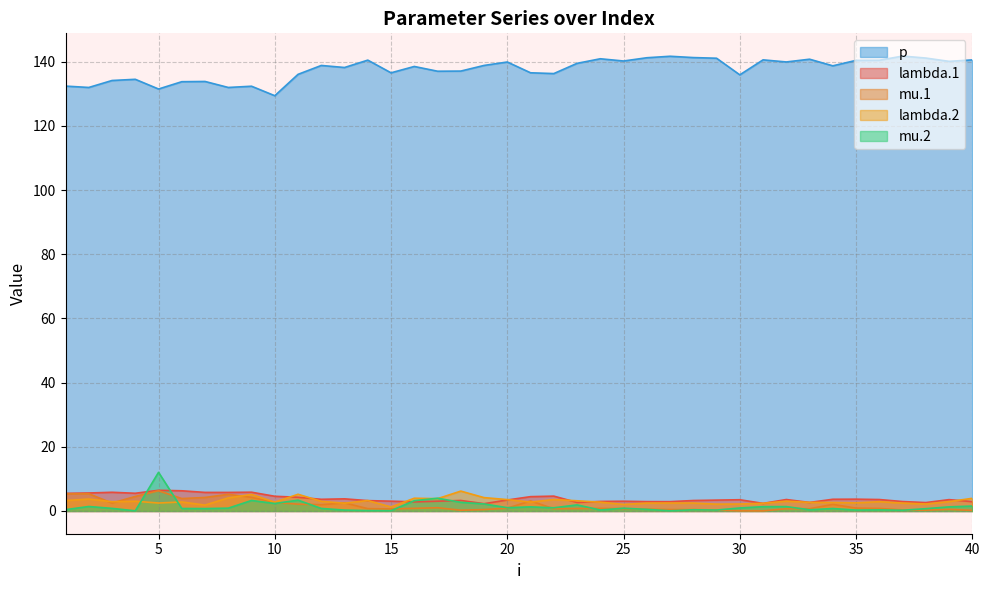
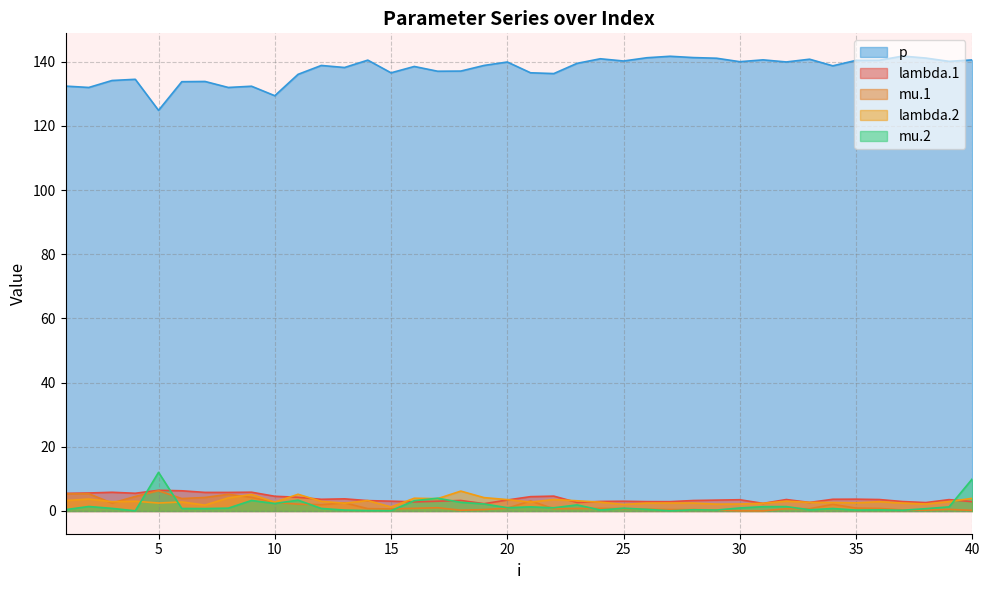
p, 5: 132 -> 125
p, 30: 136 -> 140
mu.2, 40: 2 -> 10
